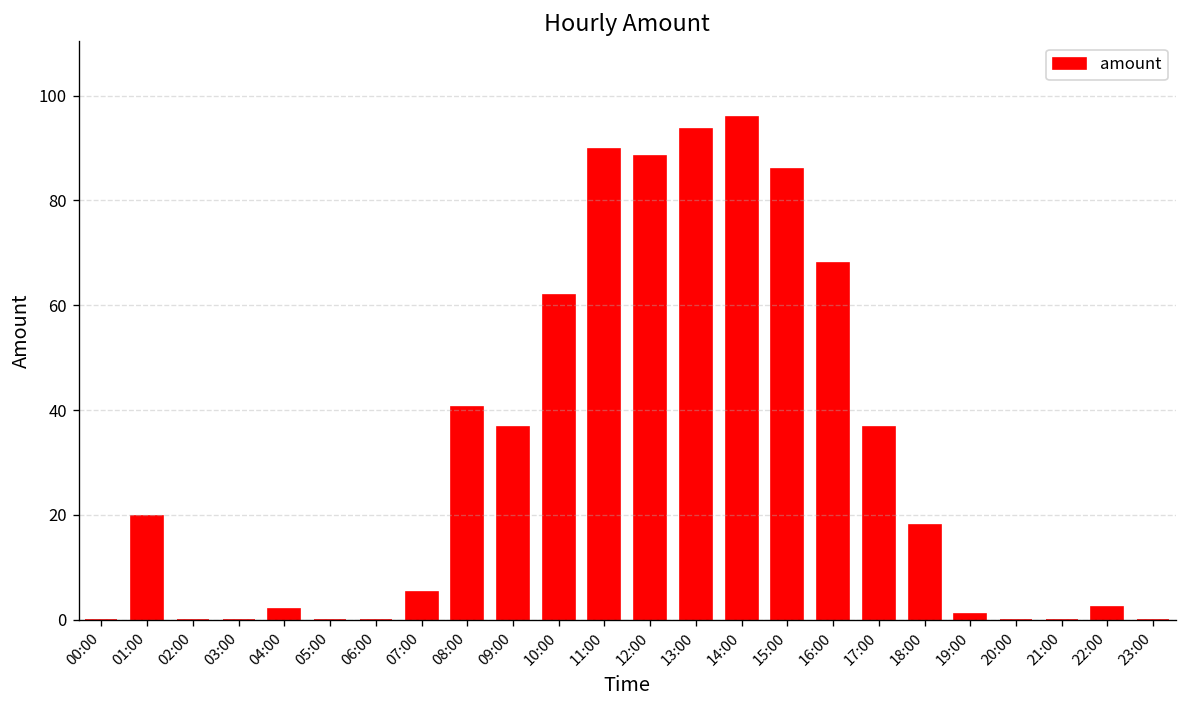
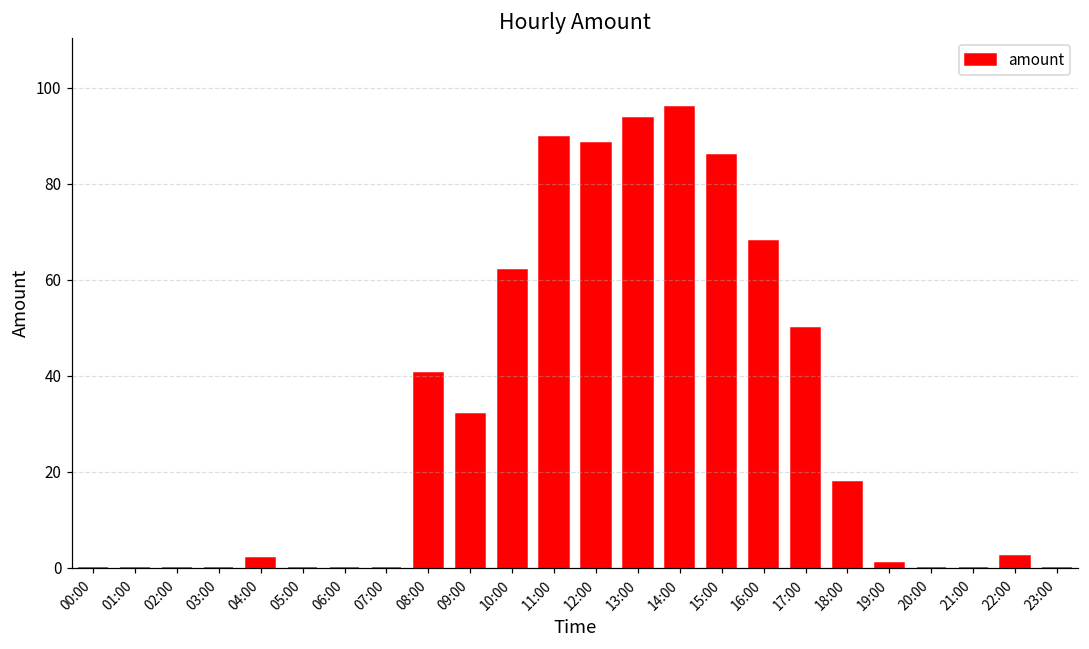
01:00: 20 -> 0
07:00: 5 -> 0
09:00: 37 -> 32
17:00: 37 -> 50
